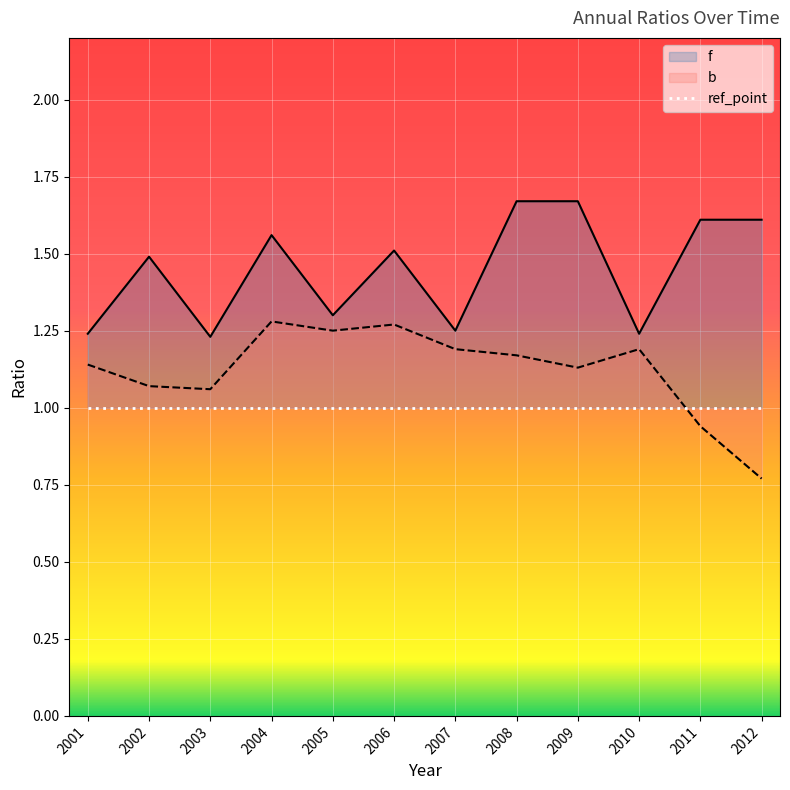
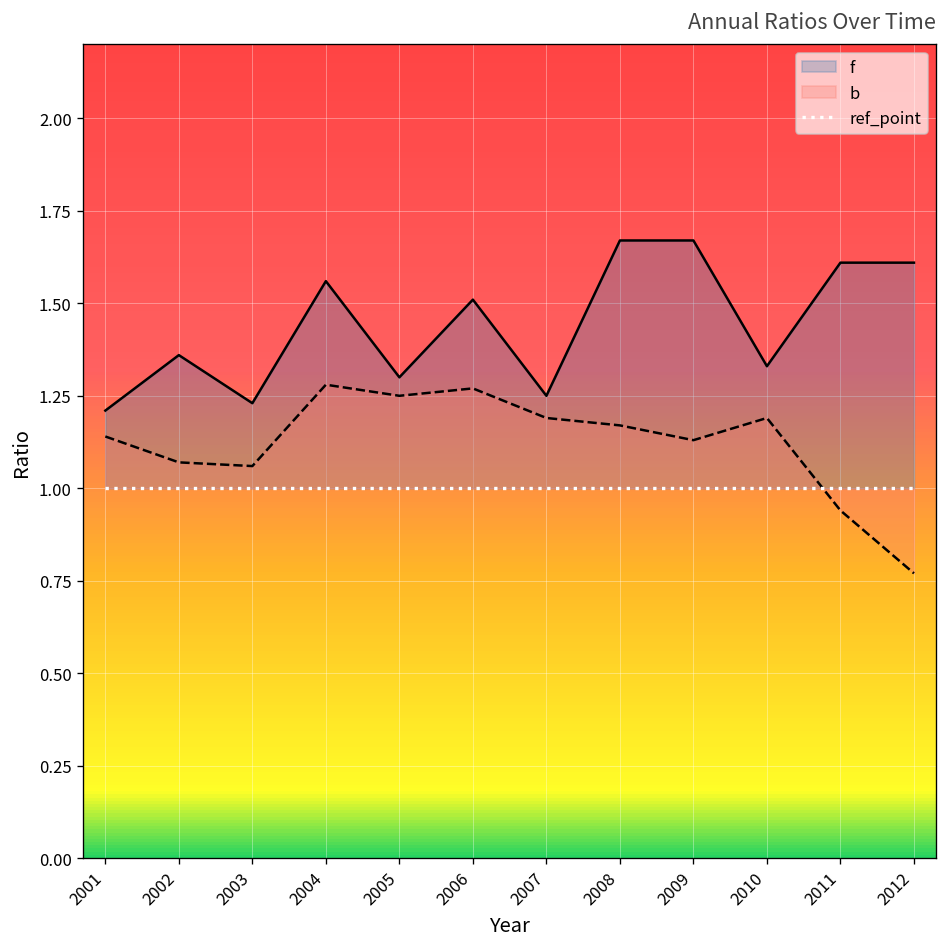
f, 2001: 1.24 -> 1.21
f, 2002: 1.49 -> 1.36
f, 2010: 1.24 -> 1.33
